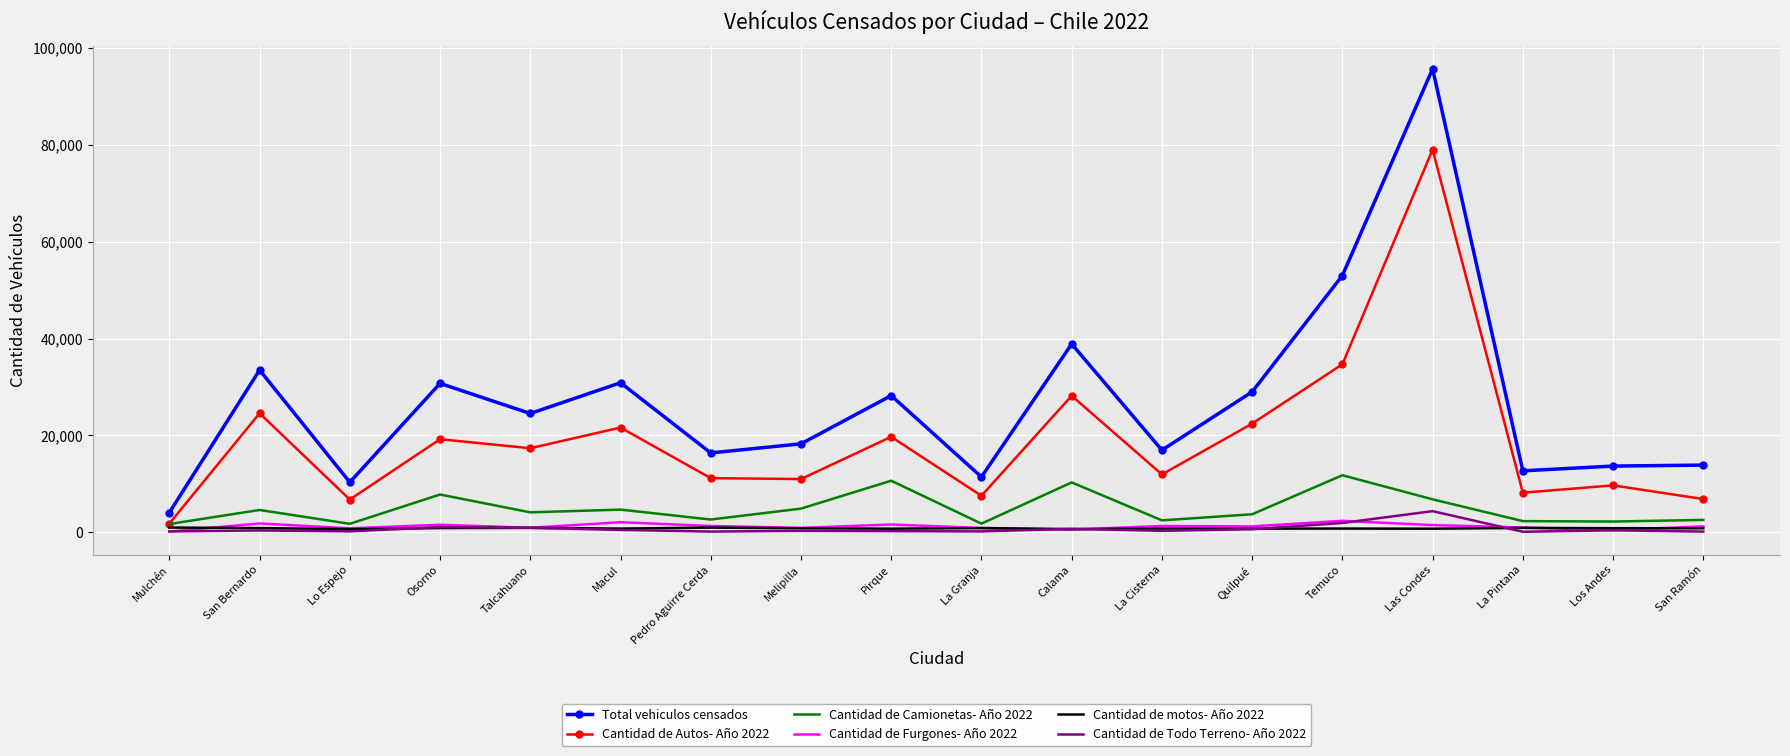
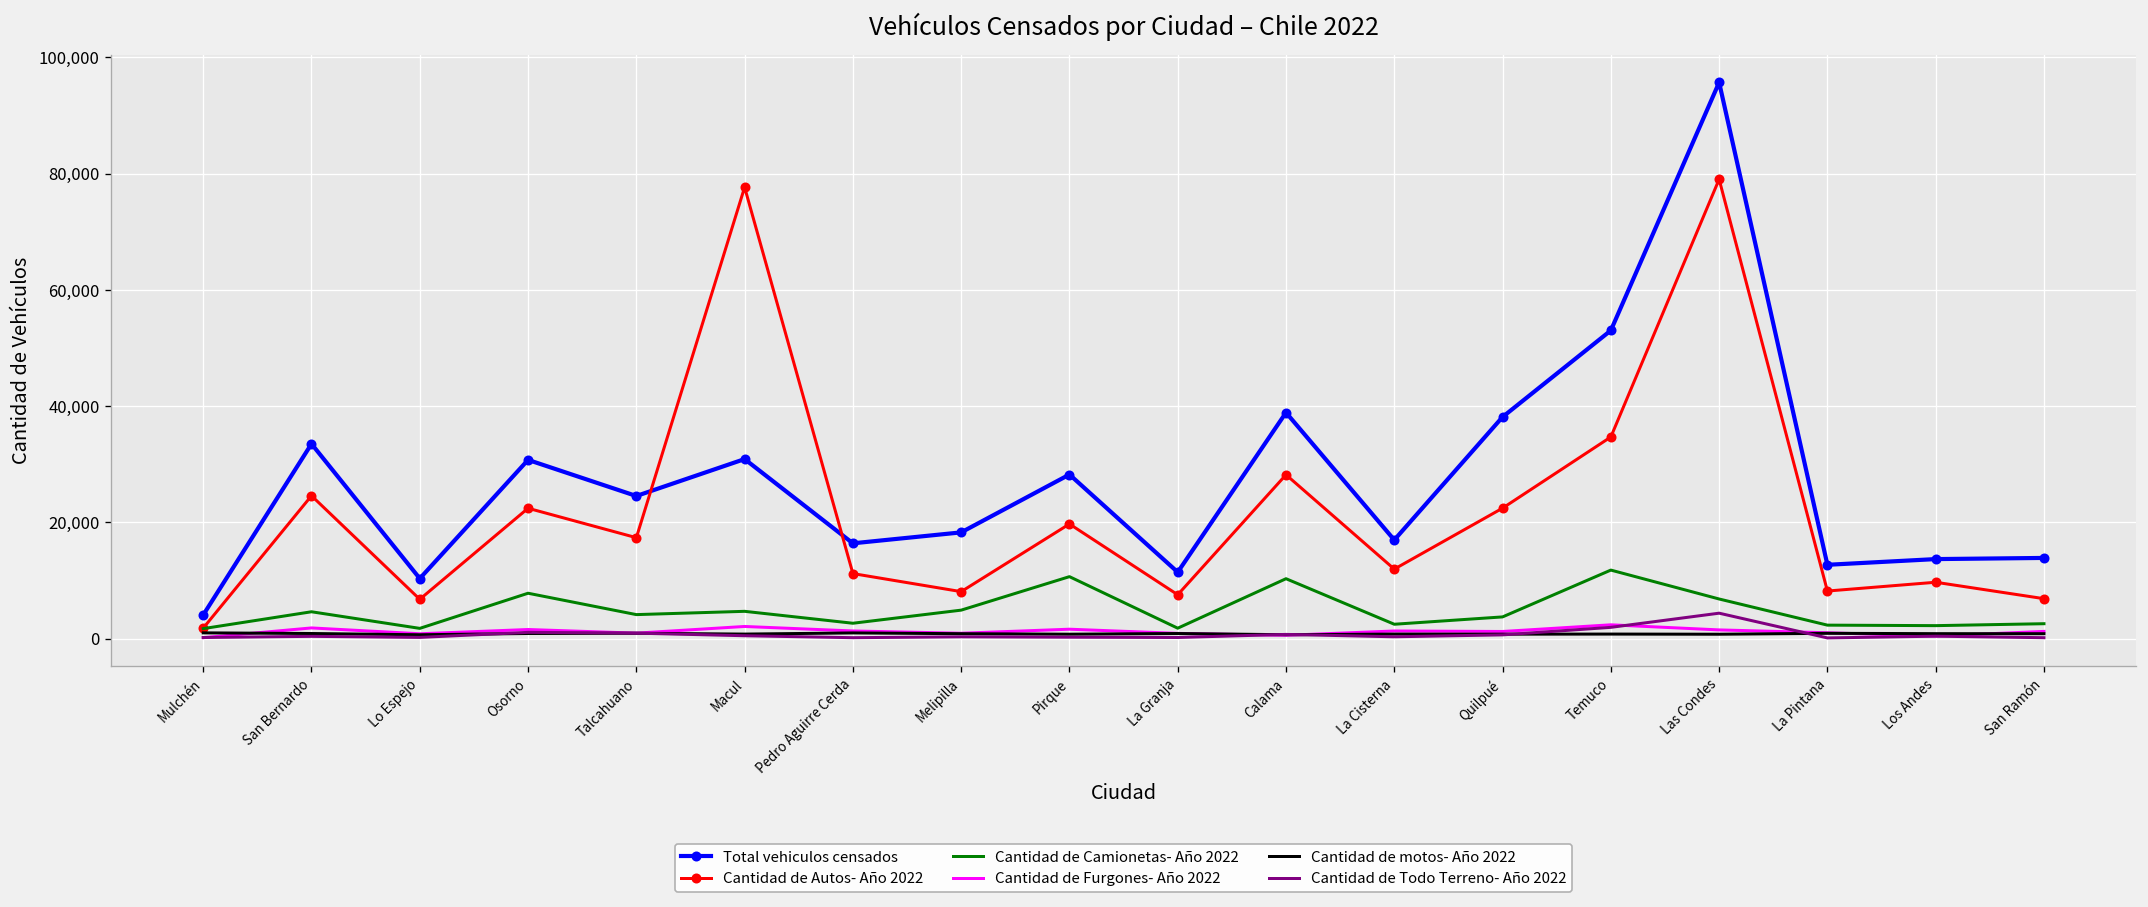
Cantidad de Autos- Año 2022, Osorno: 19,000 -> 22,000
Cantidad de Autos- Año 2022, Macul: 22,000 -> 78,000
Cantidad de Autos- Año 2022, Melipilla: 11,000 -> 8,000
Total vehiculos censados, Quilpué: 29,000 -> 38,000
